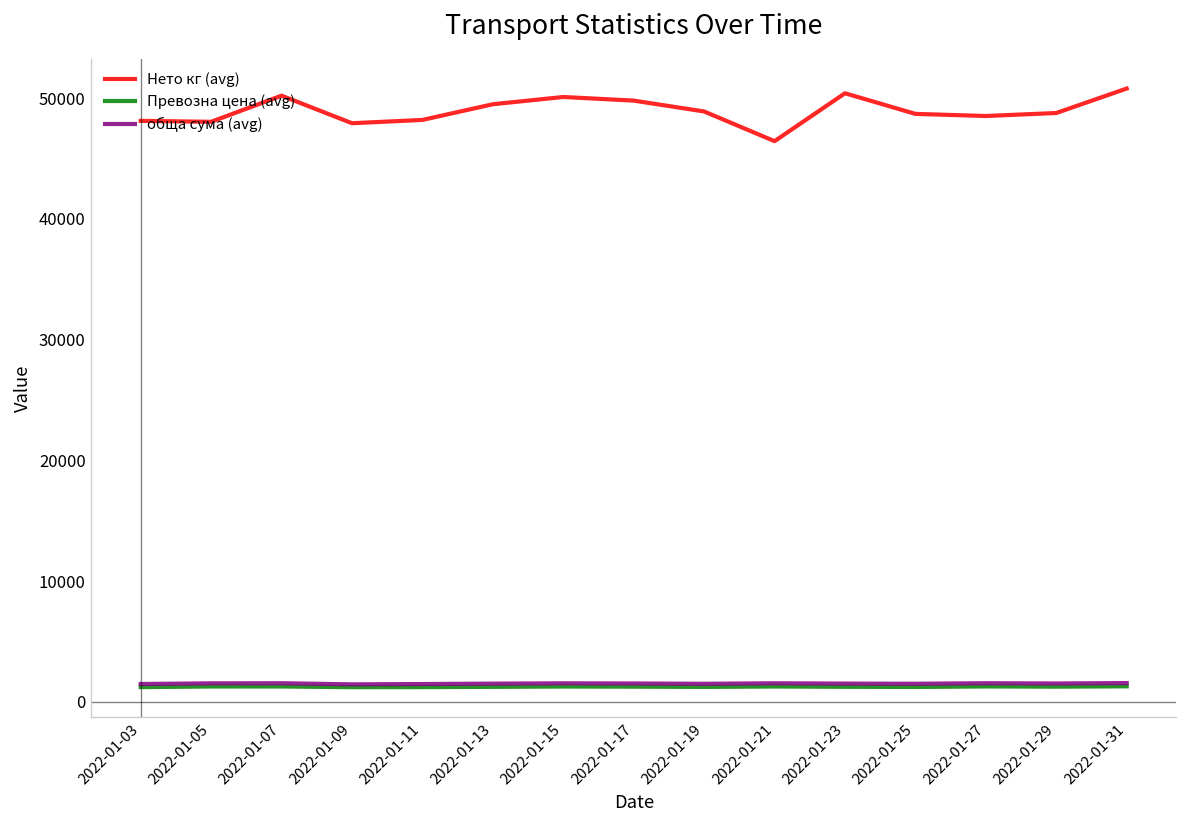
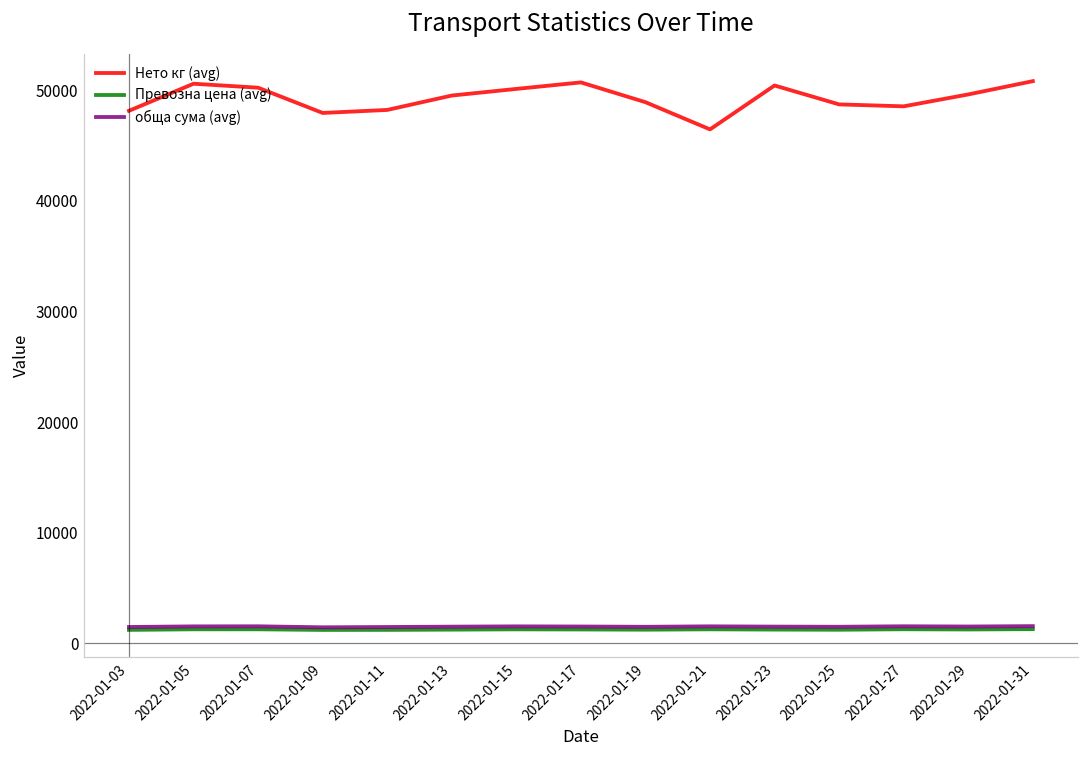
Нето кг (avg), 2022-01-05: 48000 -> 50600
Нето кг (avg), 2022-01-17: 49800 -> 50700
Нето кг (avg), 2022-01-29: 48800 -> 49600
